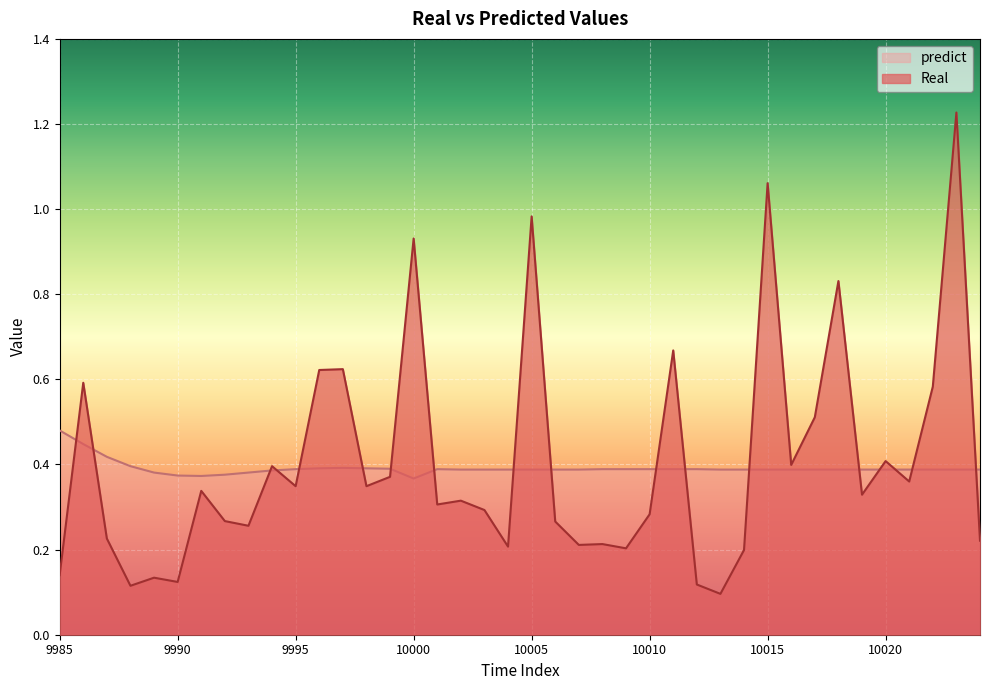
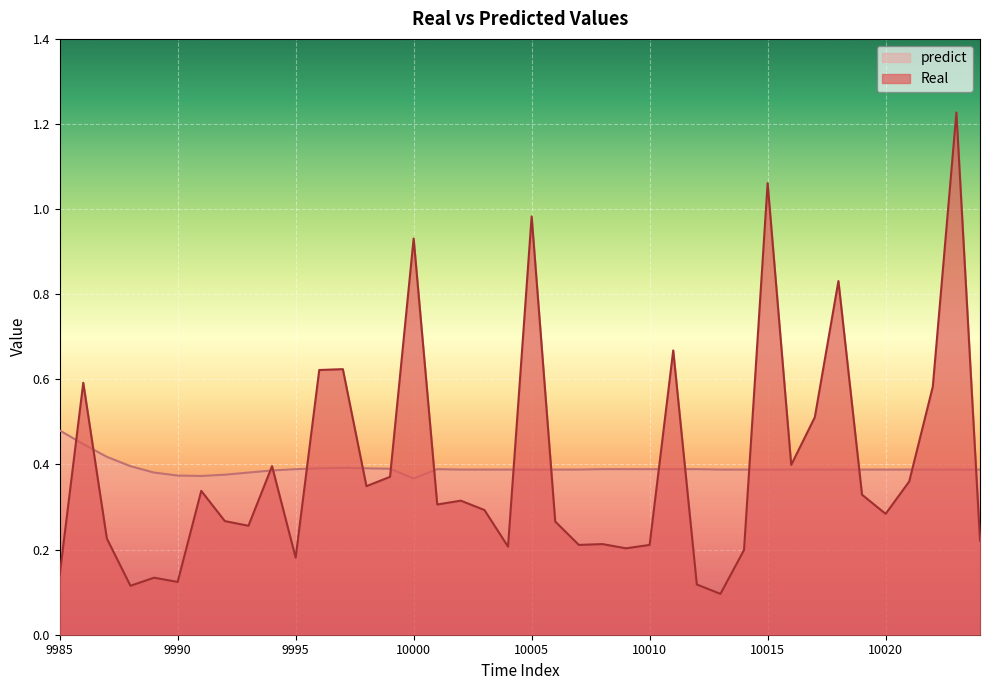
Real, 9995: 0.35 -> 0.18
Real, 10010: 0.28 -> 0.21
Real, 10020: 0.41 -> 0.28
